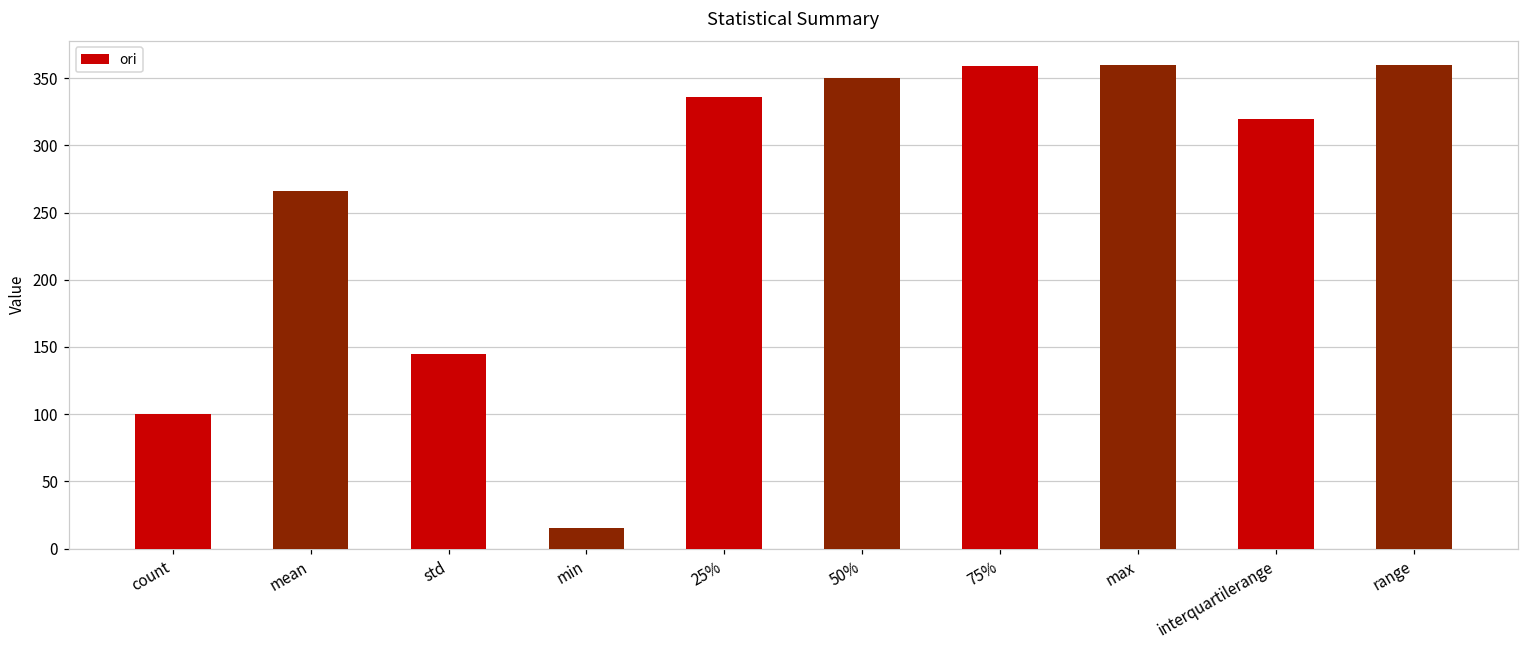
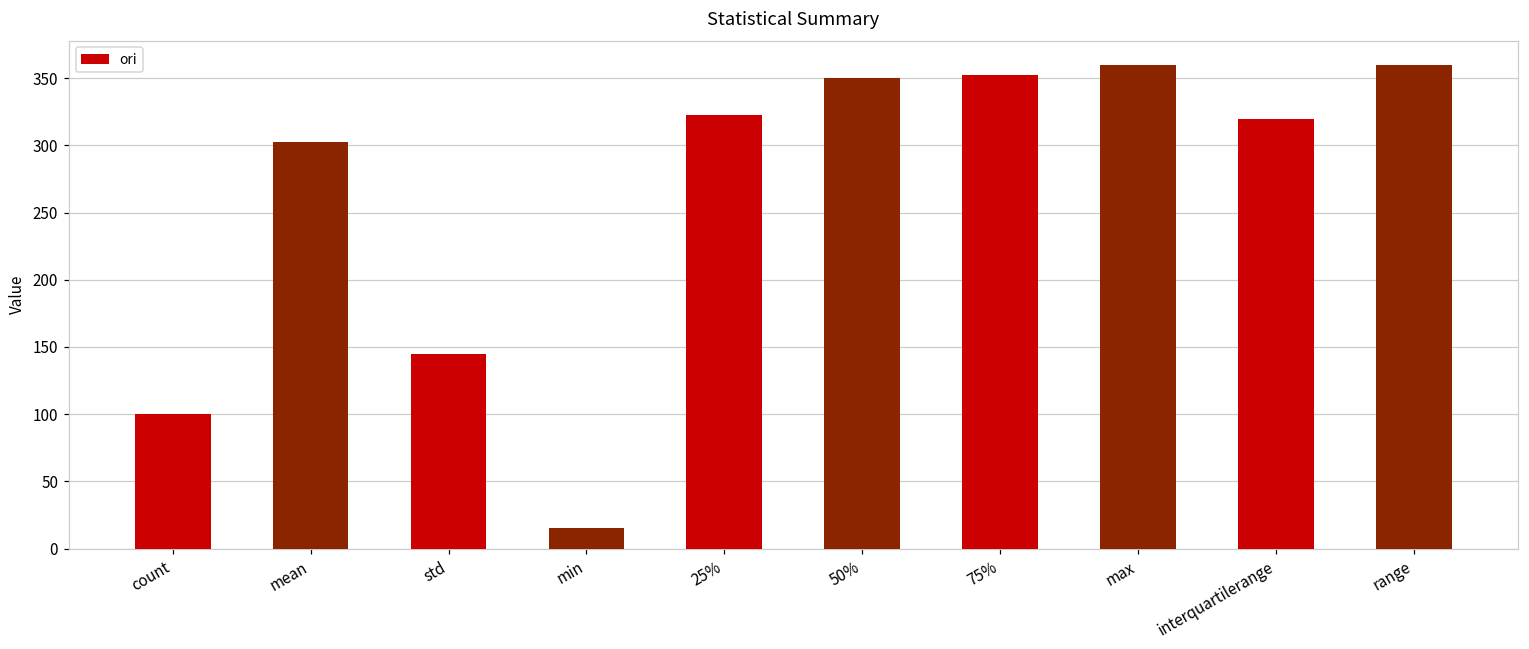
mean: 266 -> 302
25%: 336 -> 322
75%: 359 -> 352
